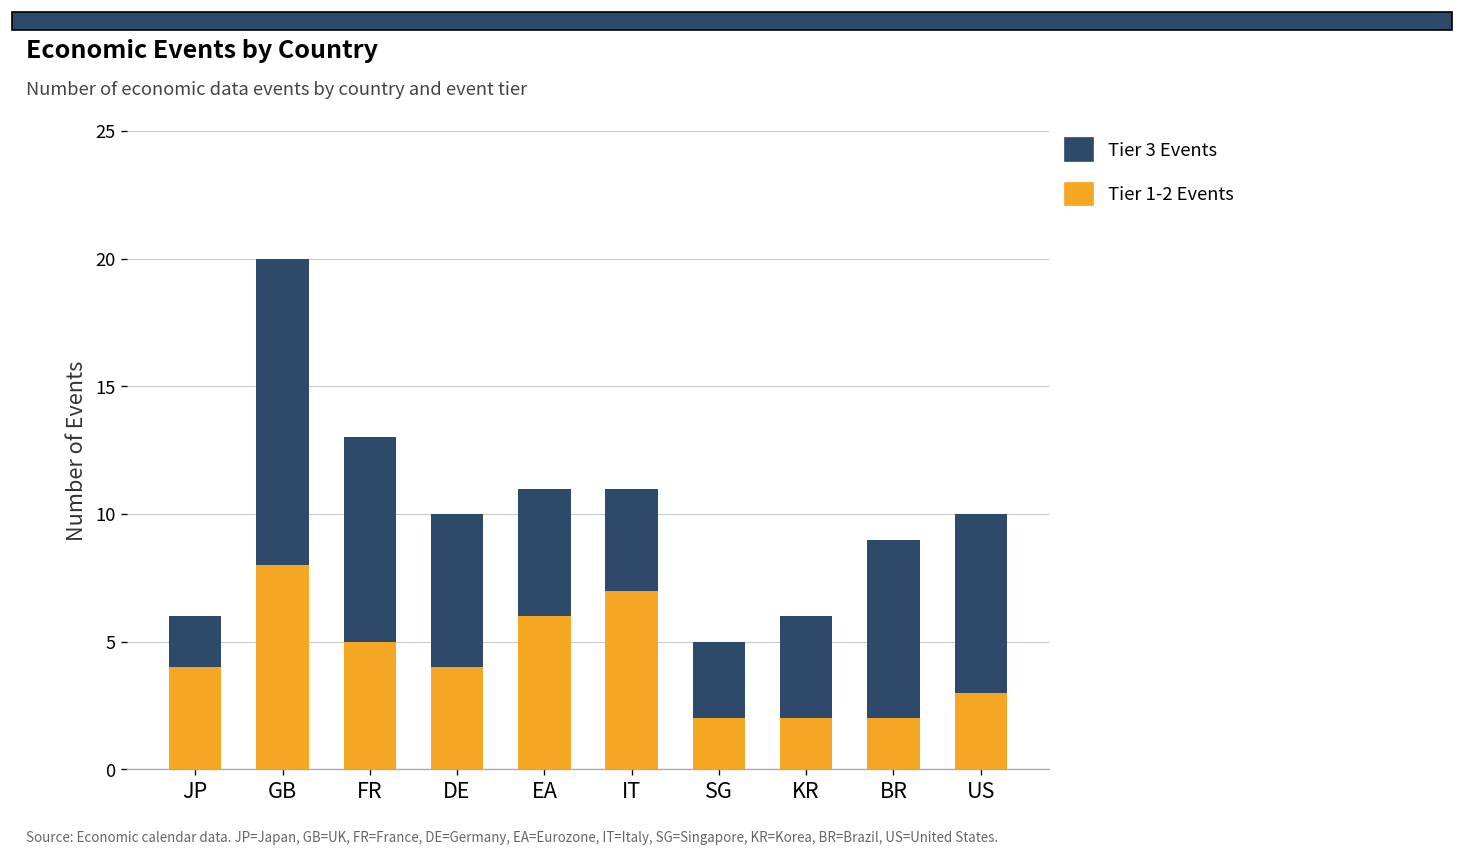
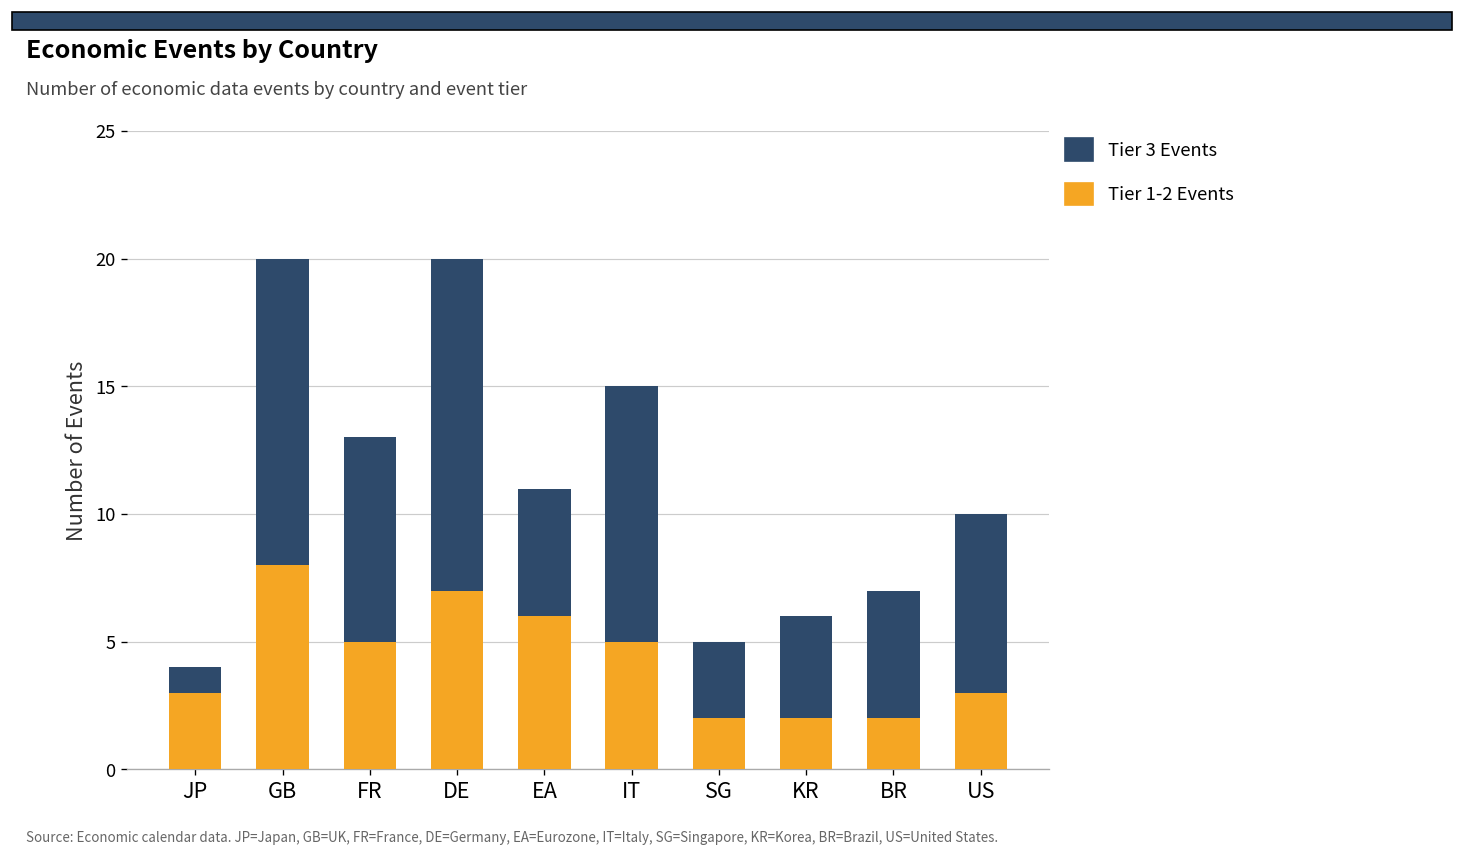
Tier 1-2 Events, JP: 4 -> 3
Tier 3 Events, JP: 2 -> 1
Tier 1-2 Events, DE: 4 -> 7
Tier 3 Events, DE: 6 -> 13
Tier 1-2 Events, IT: 7 -> 5
Tier 3 Events, IT: 4 -> 10
Tier 3 Events, BR: 7 -> 5
